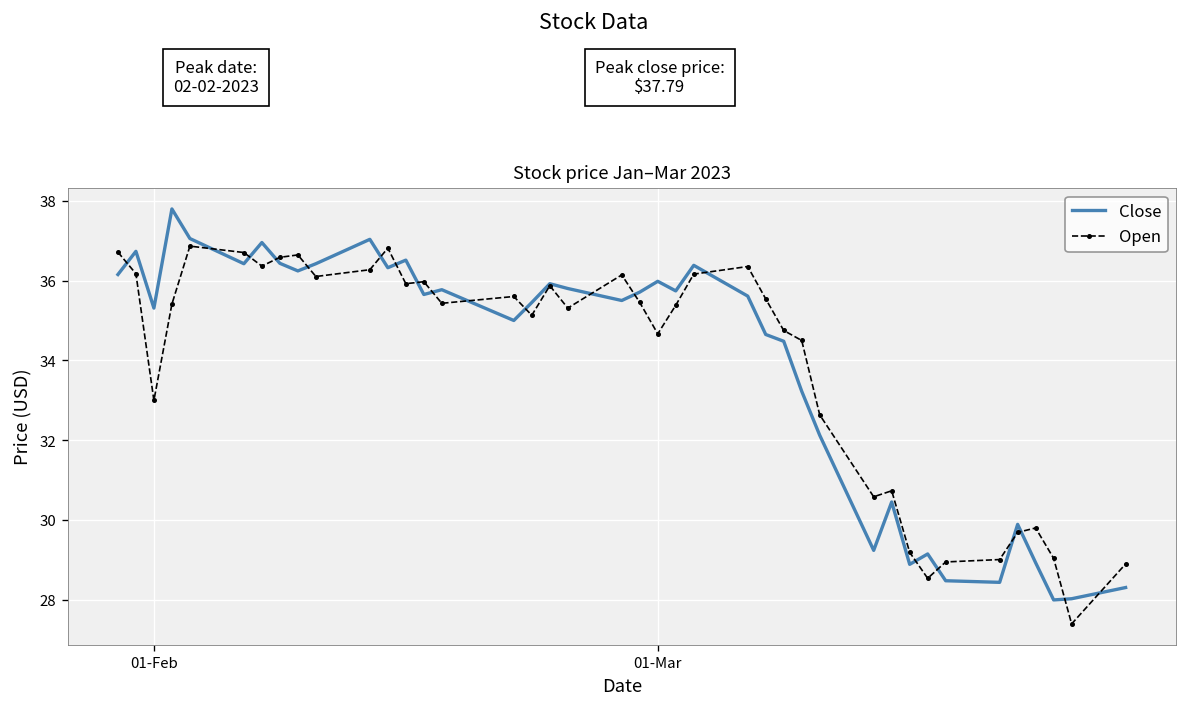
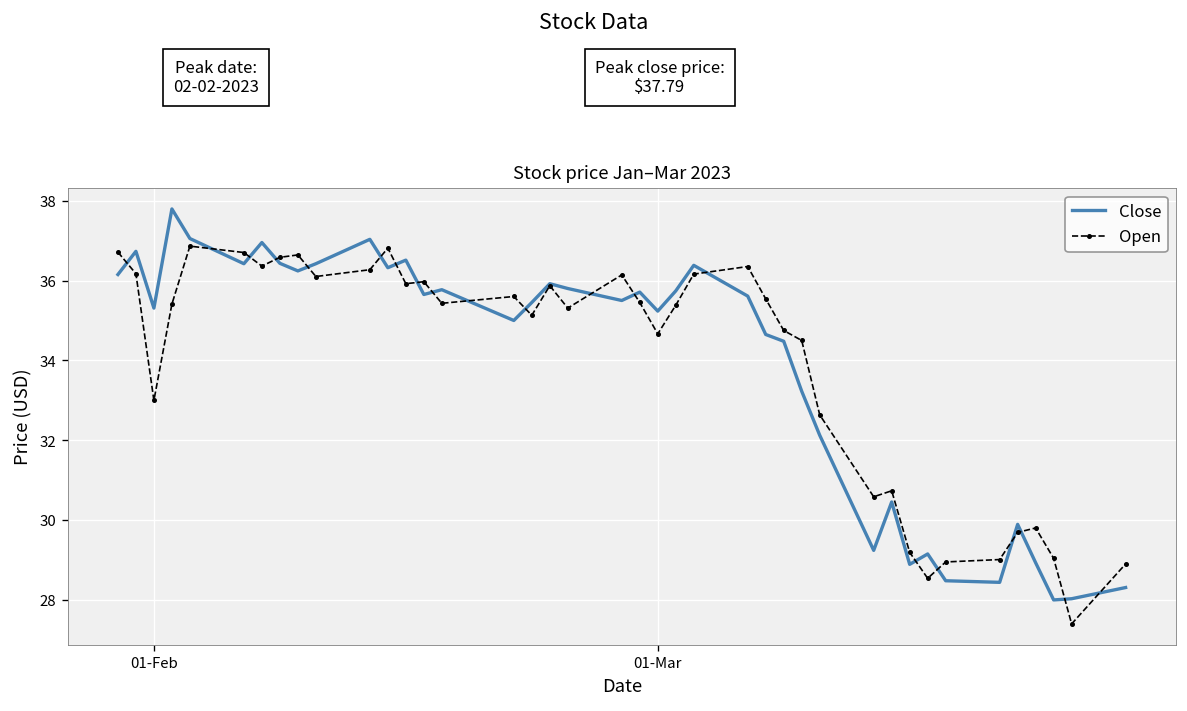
Close, 01-Mar: 36.0 -> 35.2
